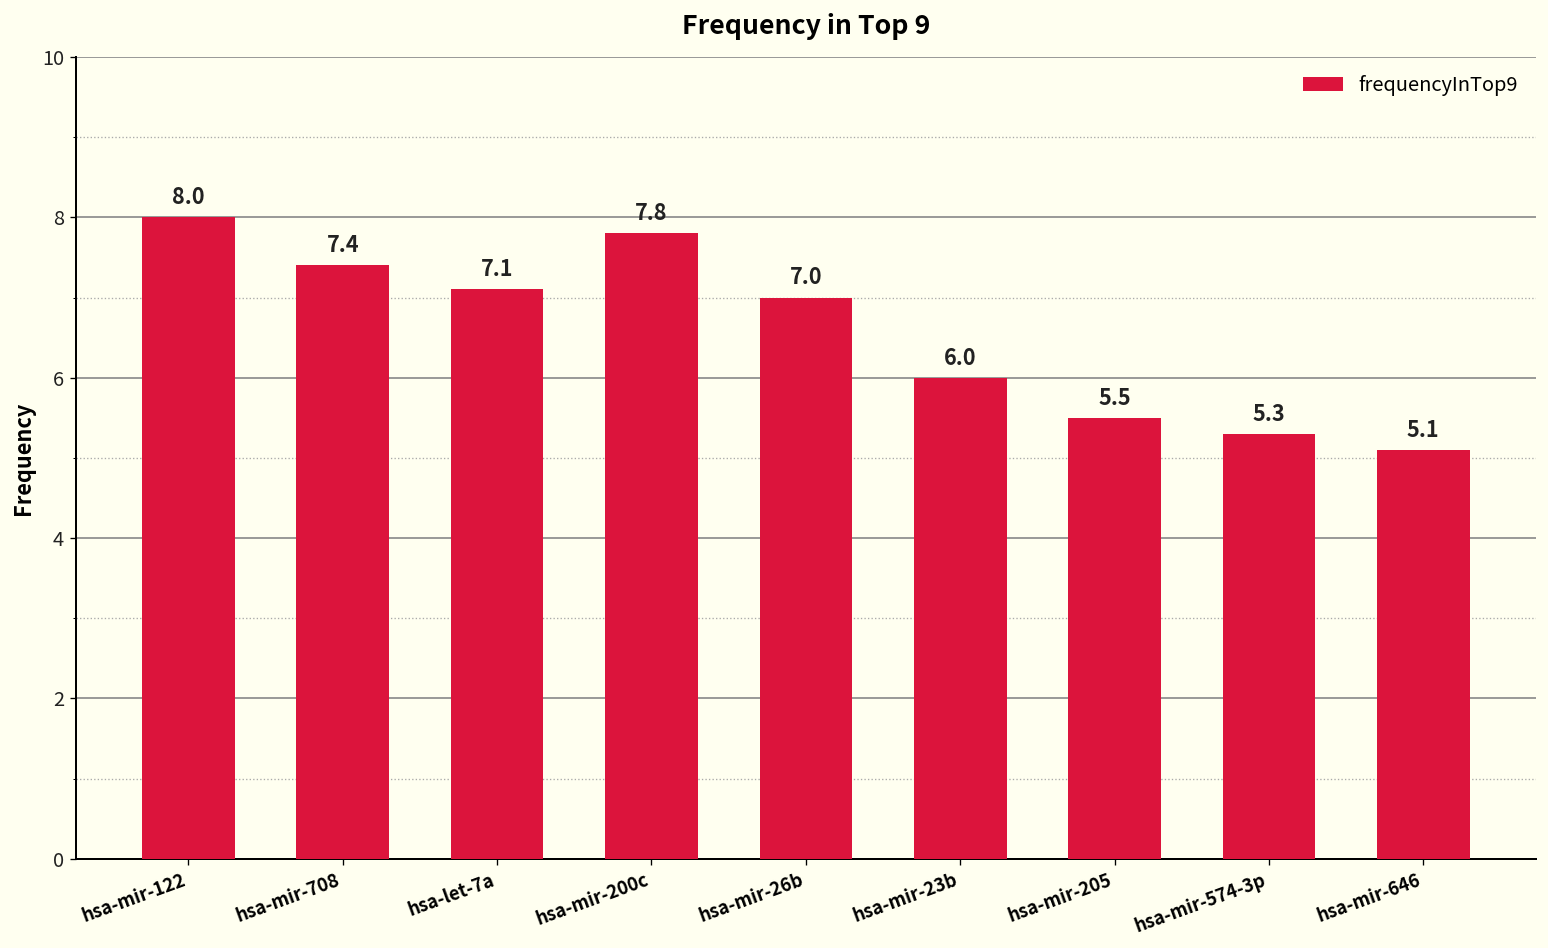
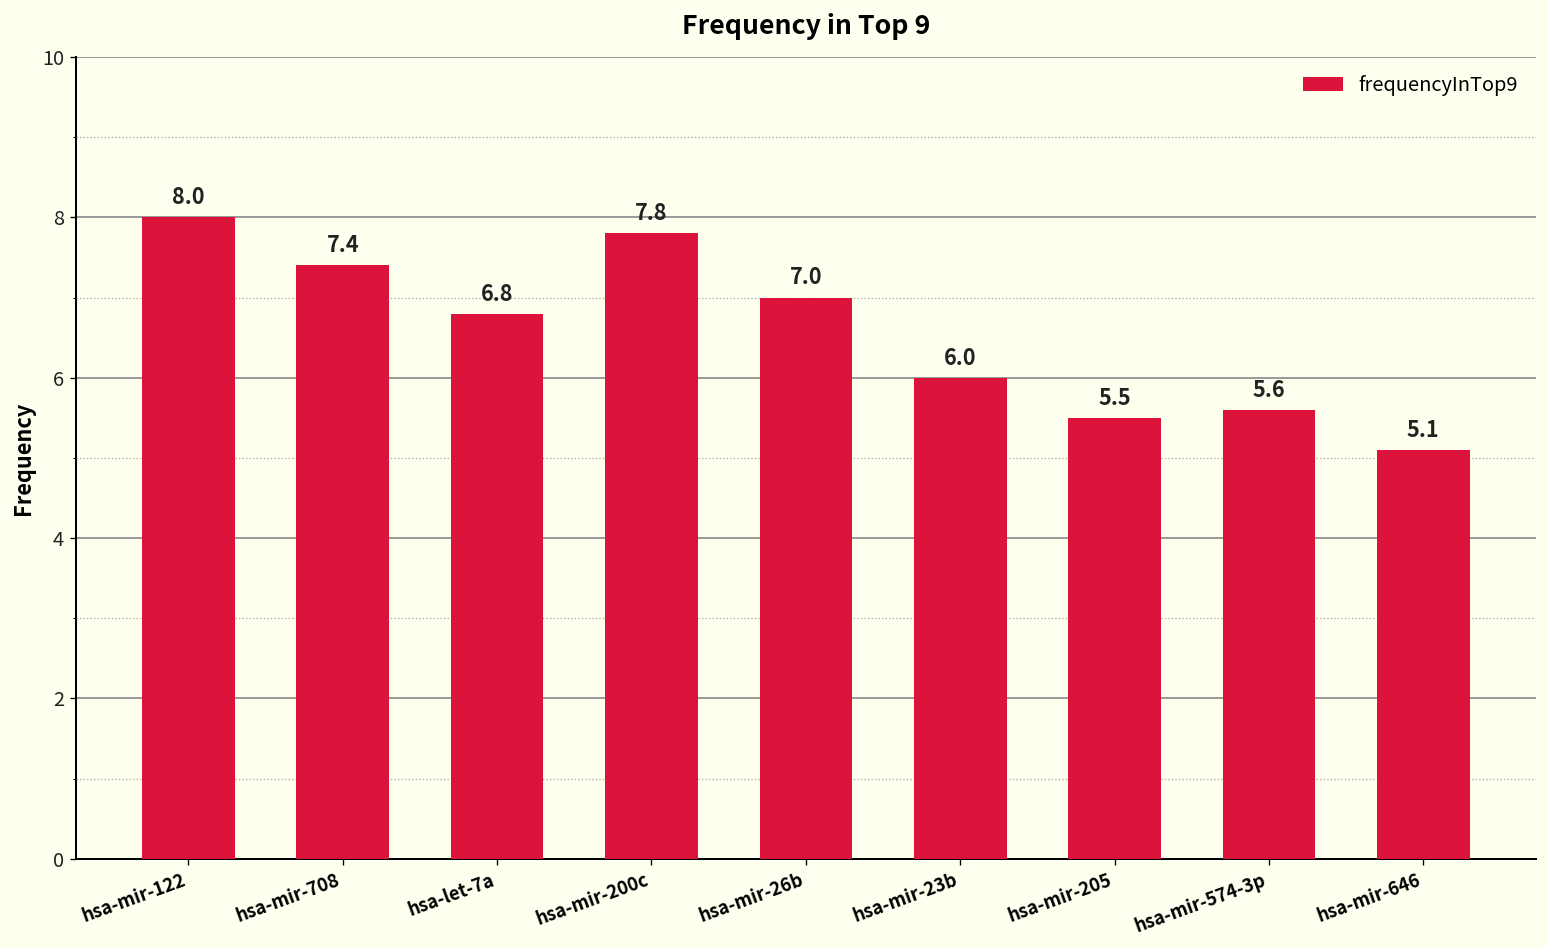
hsa-let-7a: 7.1 -> 6.8
hsa-mir-574-3p: 5.3 -> 5.6
